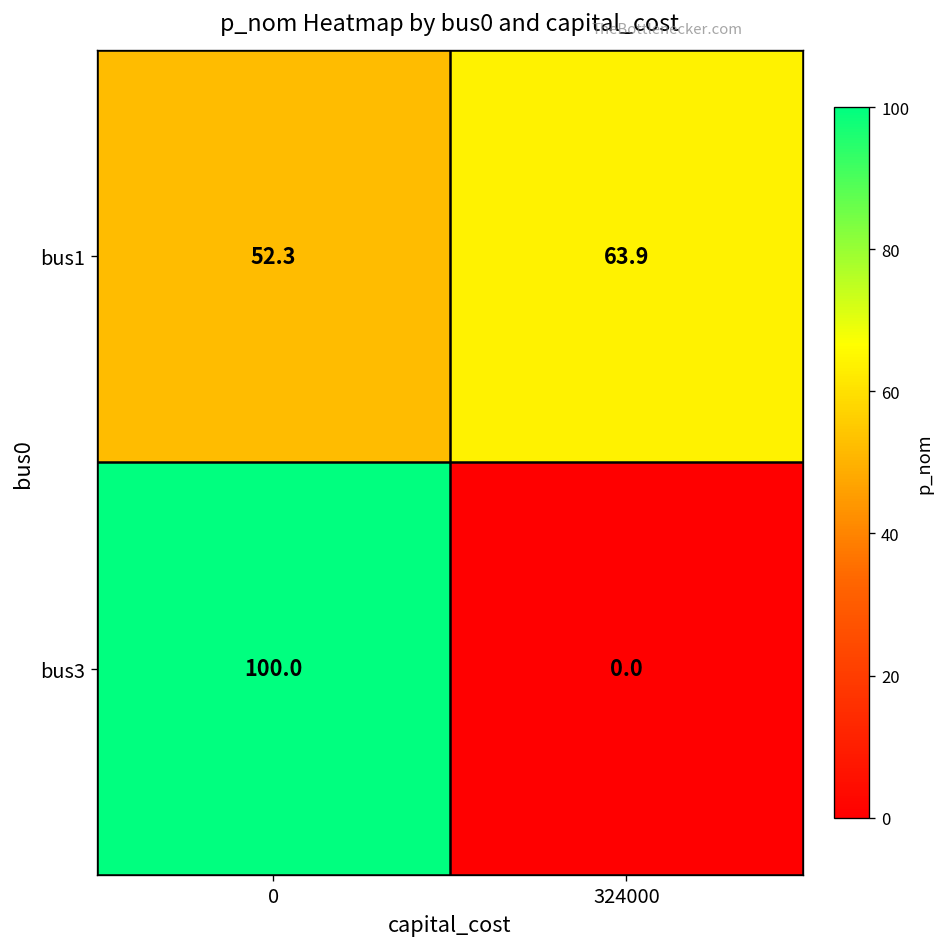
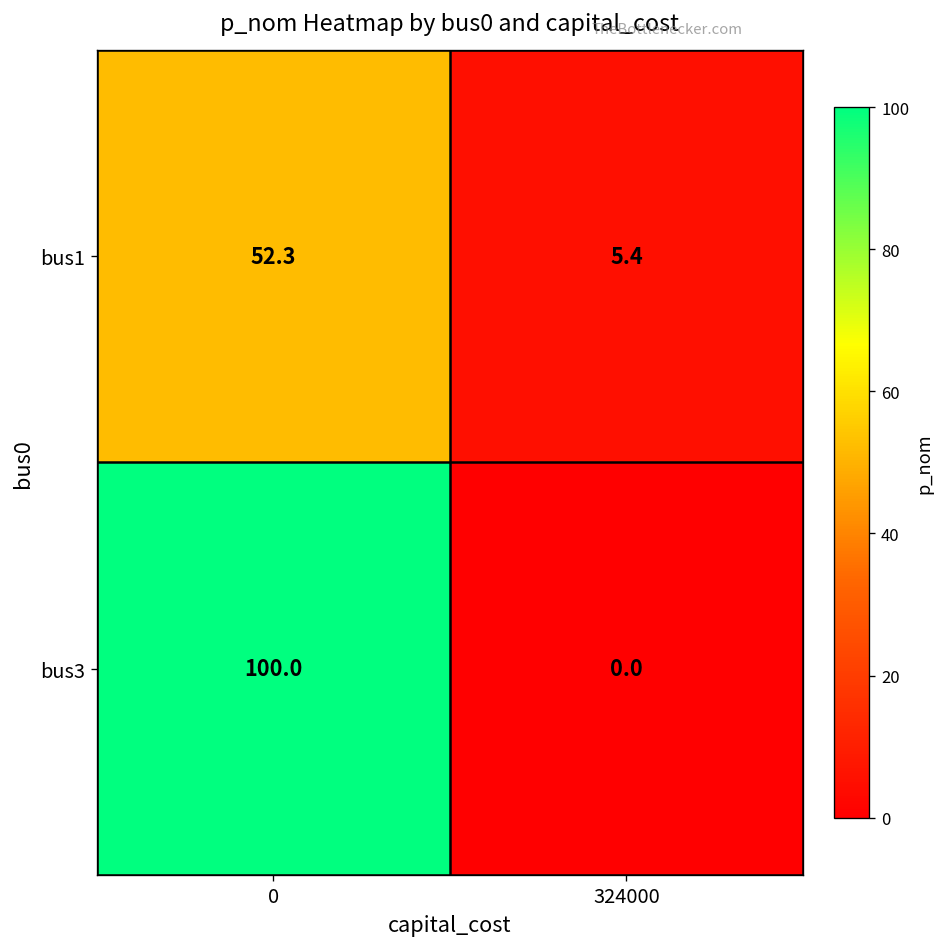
bus1, 324000: 63.9 -> 5.4
